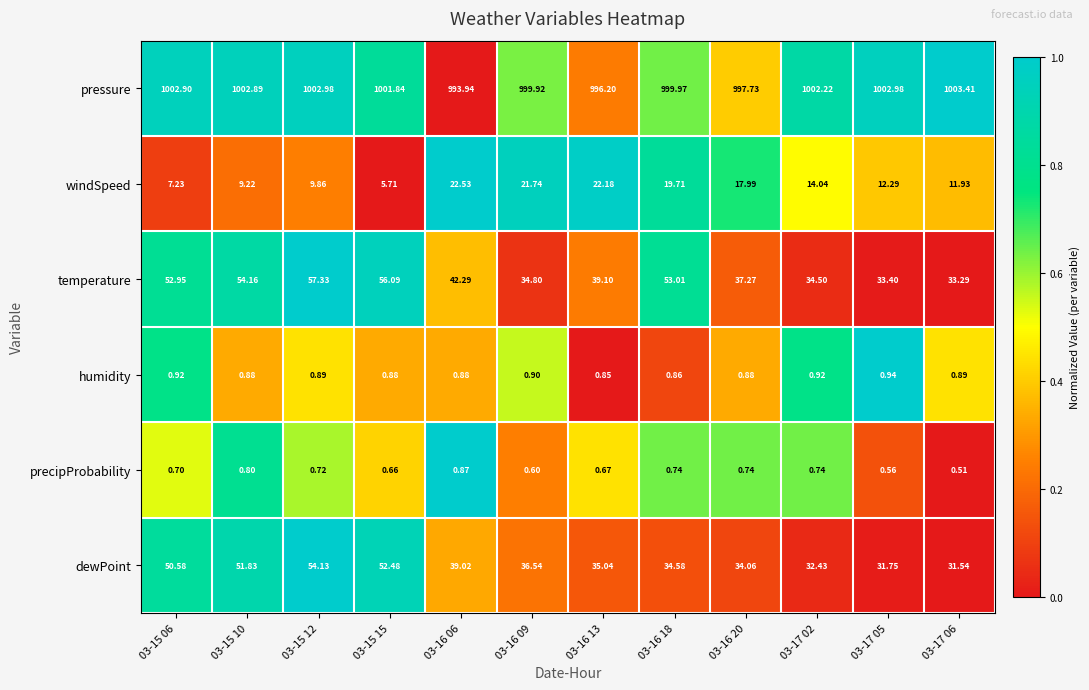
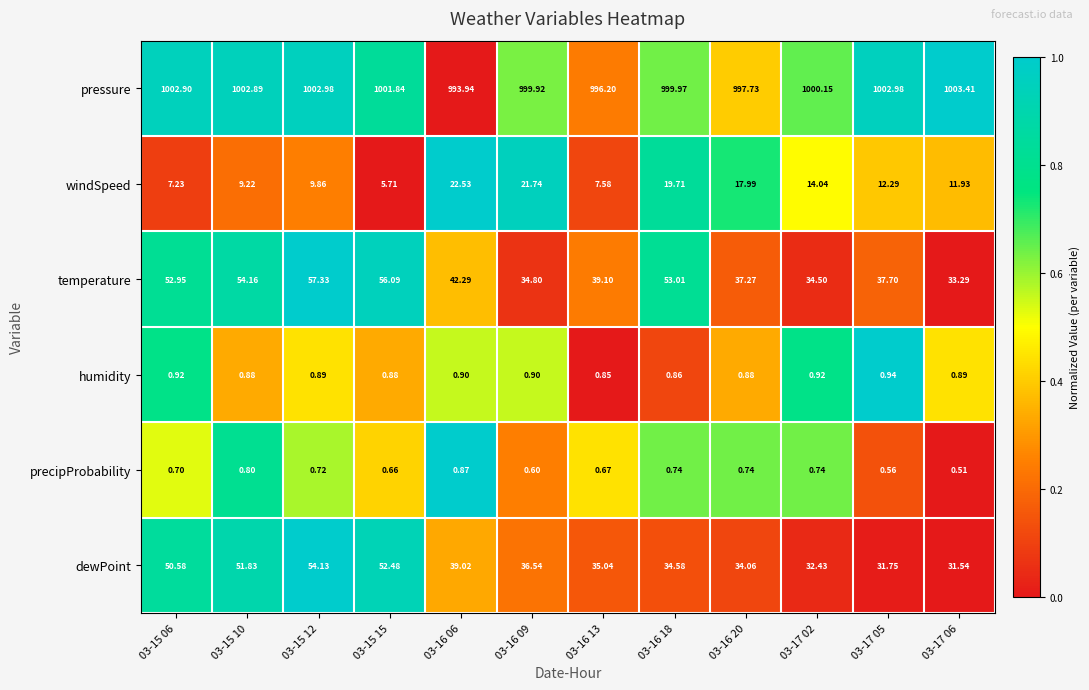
pressure, 03-17 02: 1002.22 -> 1000.15
windSpeed, 03-16 13: 22.18 -> 7.58
temperature, 03-17 05: 33.40 -> 37.70
humidity, 03-16 06: 0.88 -> 0.90
